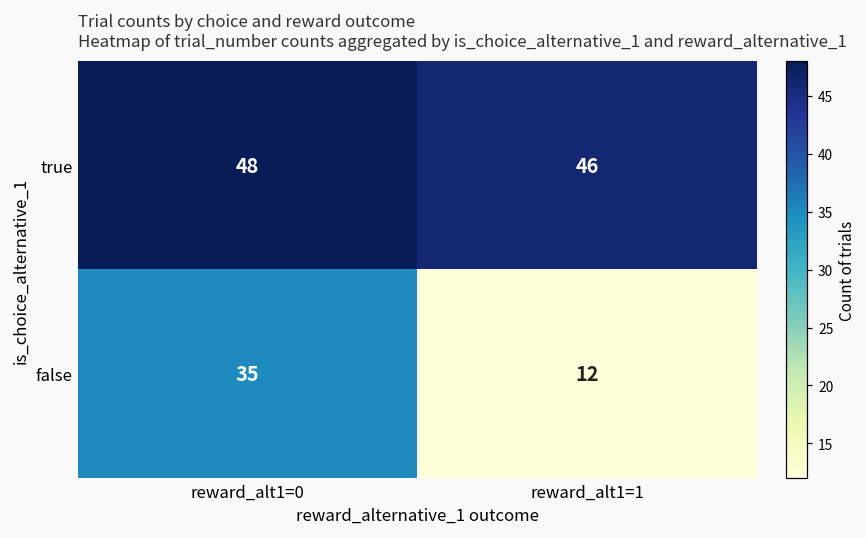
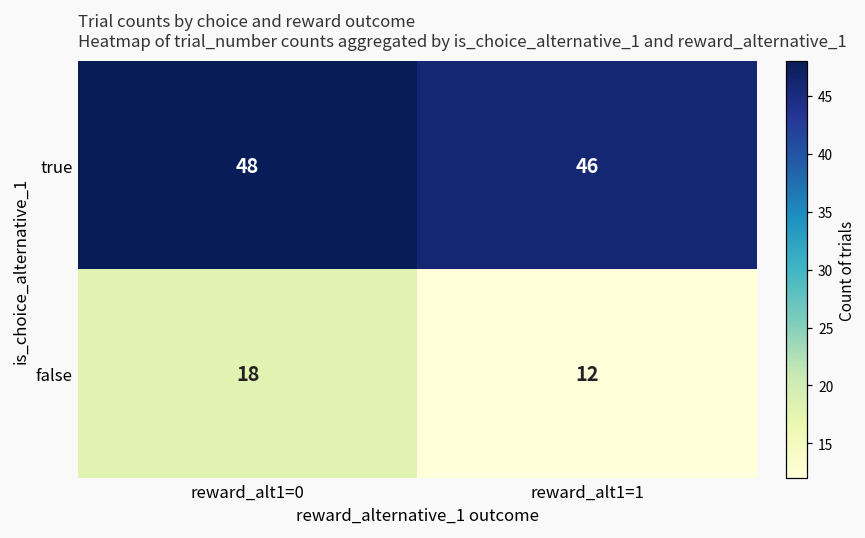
false, reward_alt1=0: 35 -> 18
